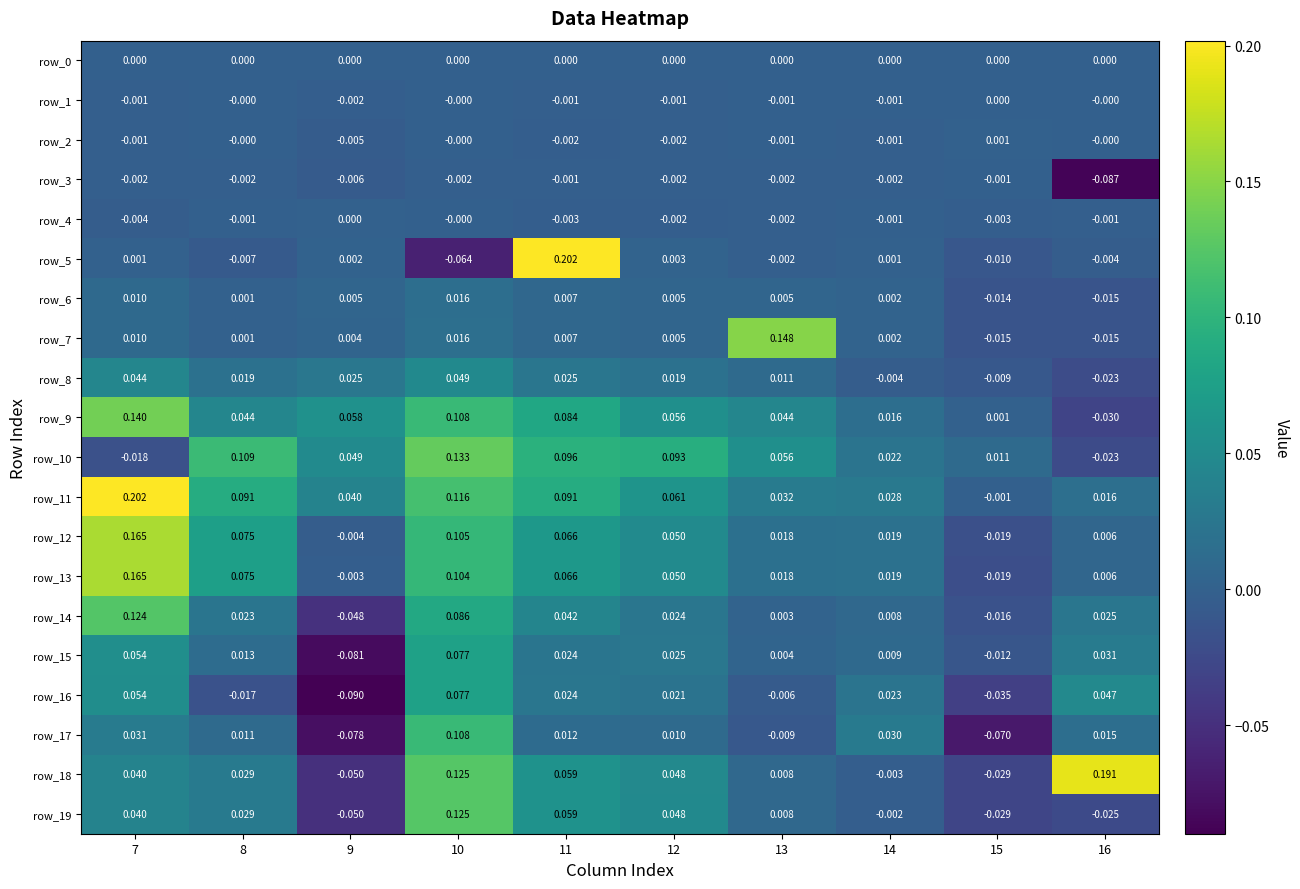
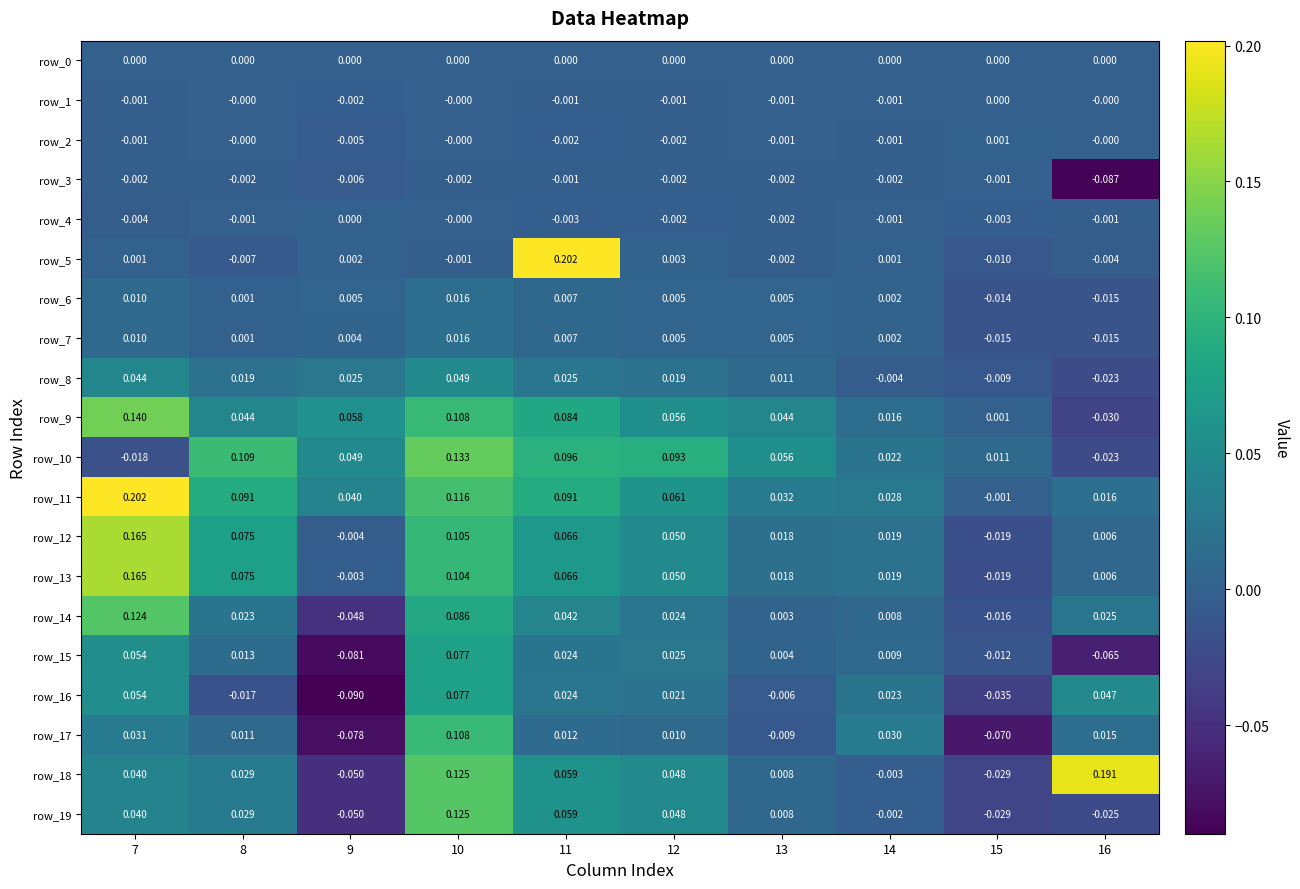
row_5, 10: -0.064 -> -0.001
row_7, 13: 0.148 -> 0.005
row_15, 16: 0.031 -> -0.065
